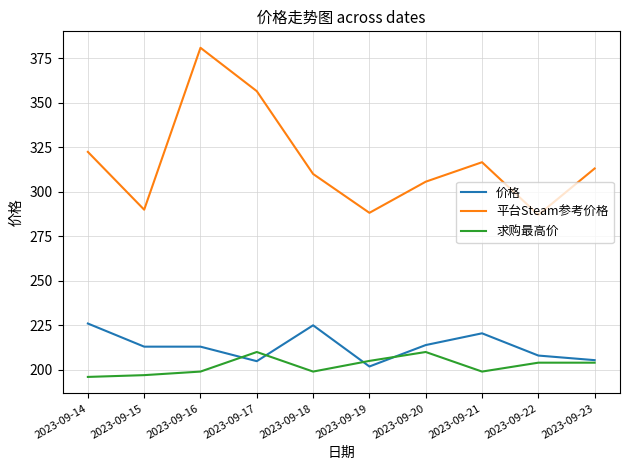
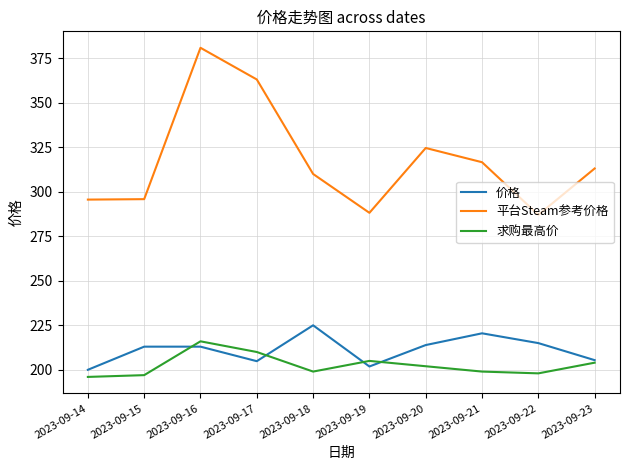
价格, 2023-09-14: 226 -> 200
平台Steam参考价格, 2023-09-14: 322 -> 296
平台Steam参考价格, 2023-09-15: 290 -> 296
求购最高价, 2023-09-16: 199 -> 216
平台Steam参考价格, 2023-09-17: 357 -> 363
平台Steam参考价格, 2023-09-20: 306 -> 325
求购最高价, 2023-09-20: 210 -> 202
价格, 2023-09-22: 208 -> 215
求购最高价, 2023-09-22: 204 -> 198
